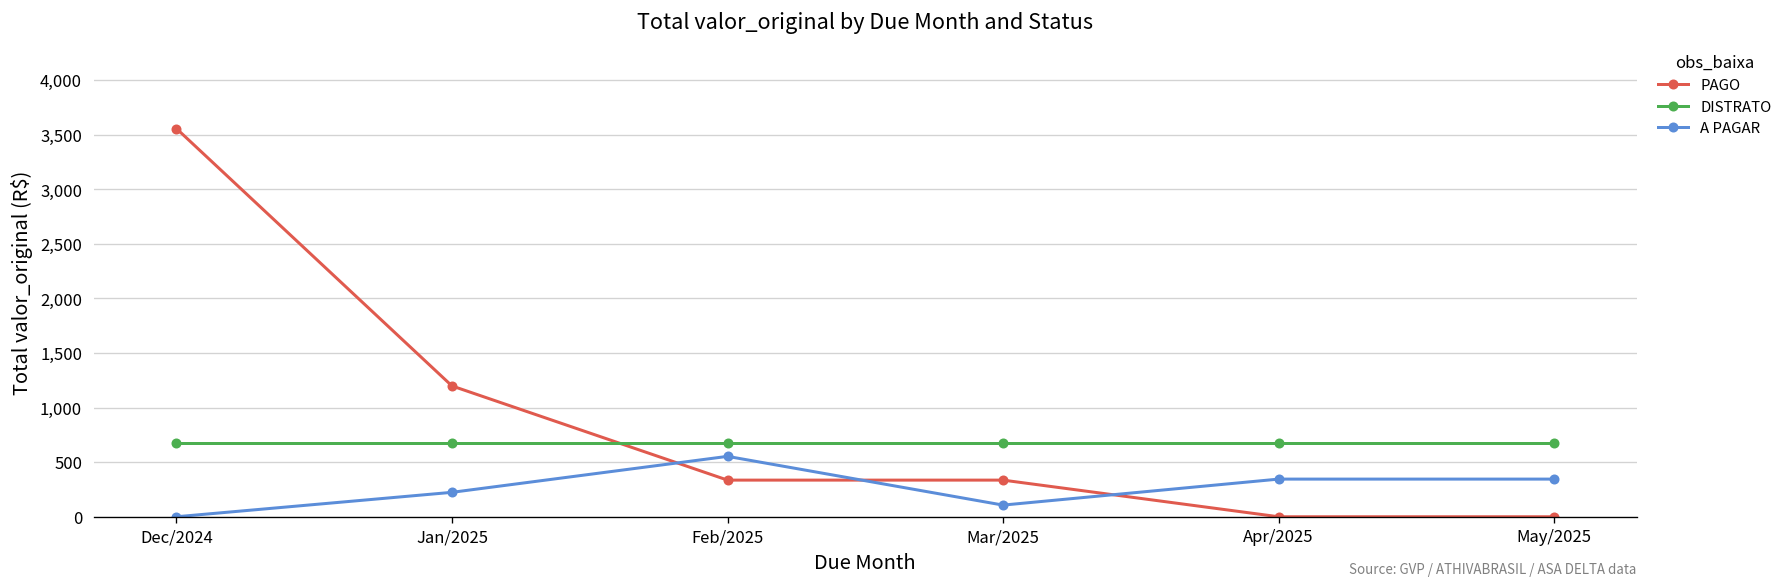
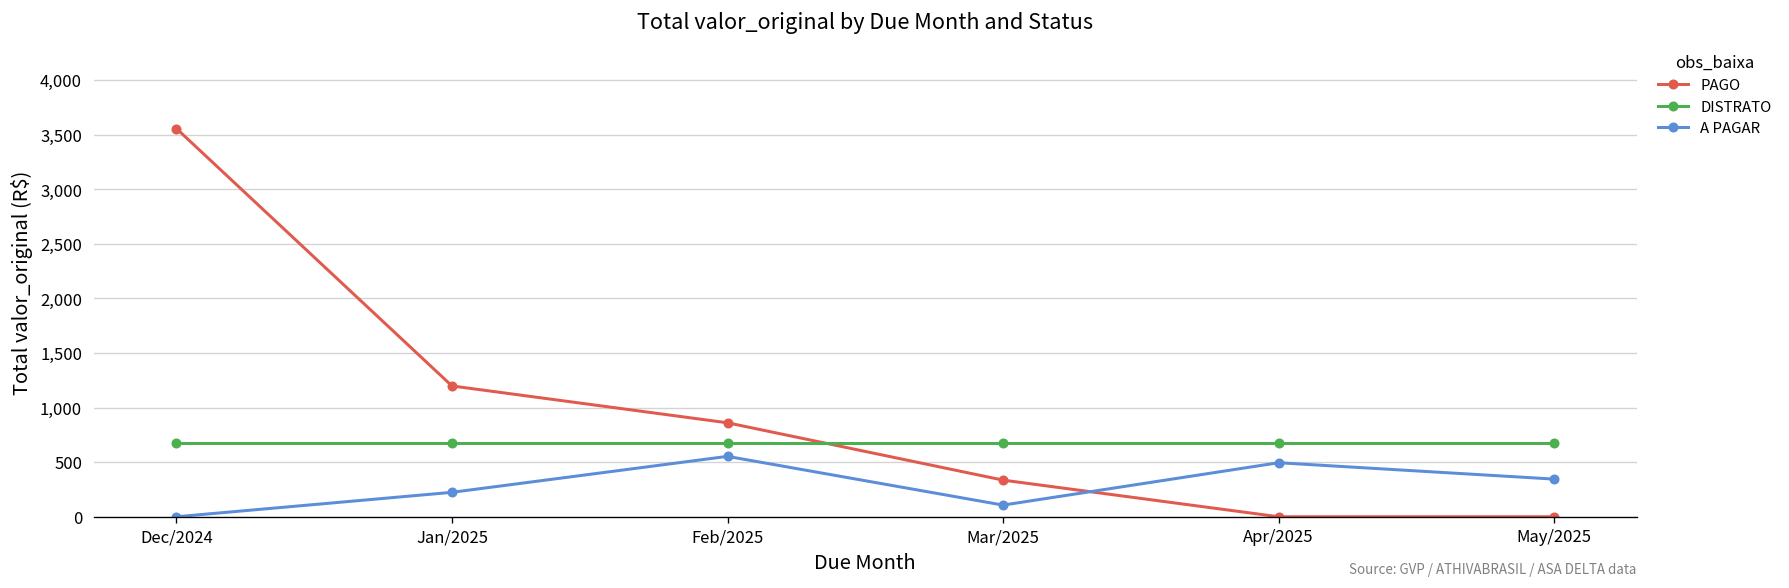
PAGO, Feb/2025: 300 -> 900
A PAGAR, Apr/2025: 300 -> 500
